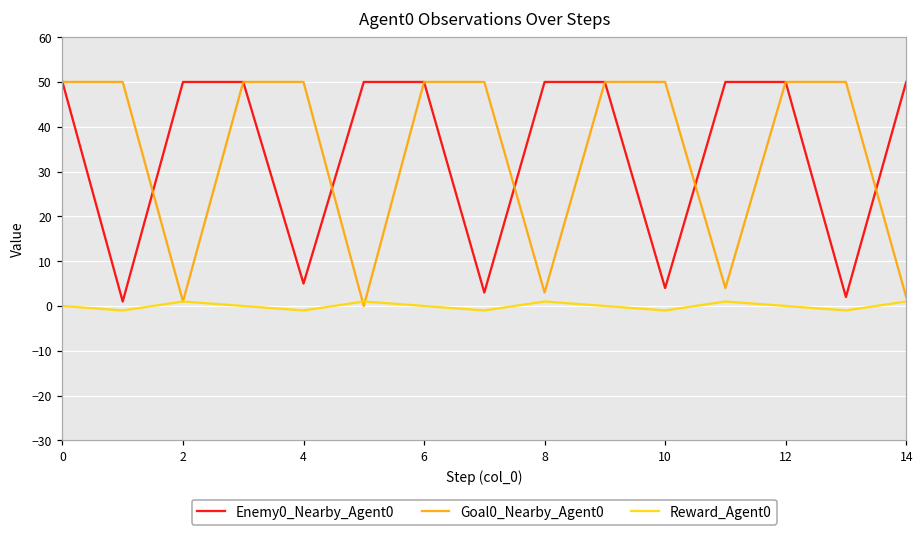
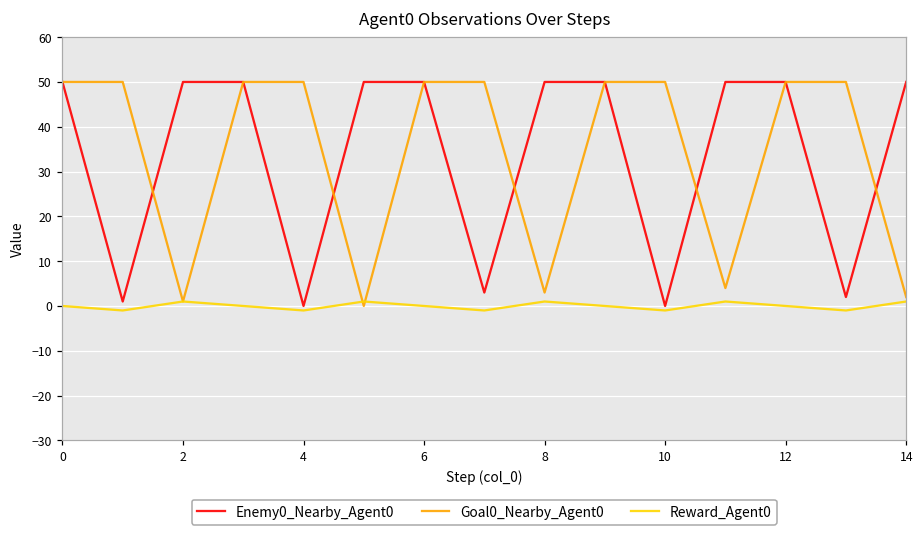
Enemy0_Nearby_Agent0, 4: 5 -> 0
Enemy0_Nearby_Agent0, 10: 4 -> 0
